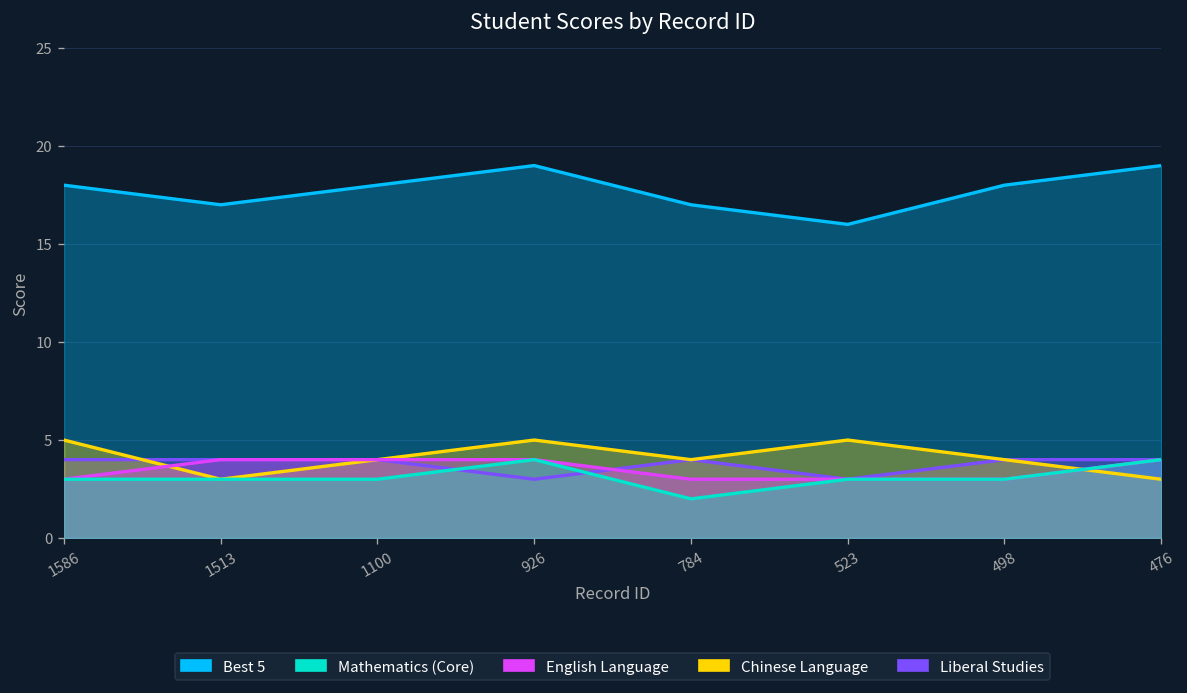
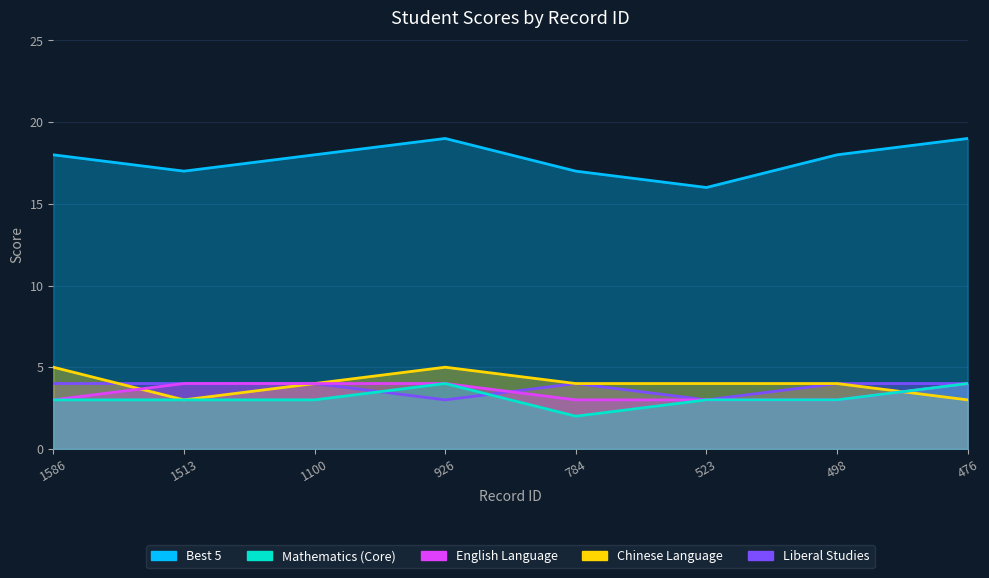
Chinese Language, 523: 5 -> 4
